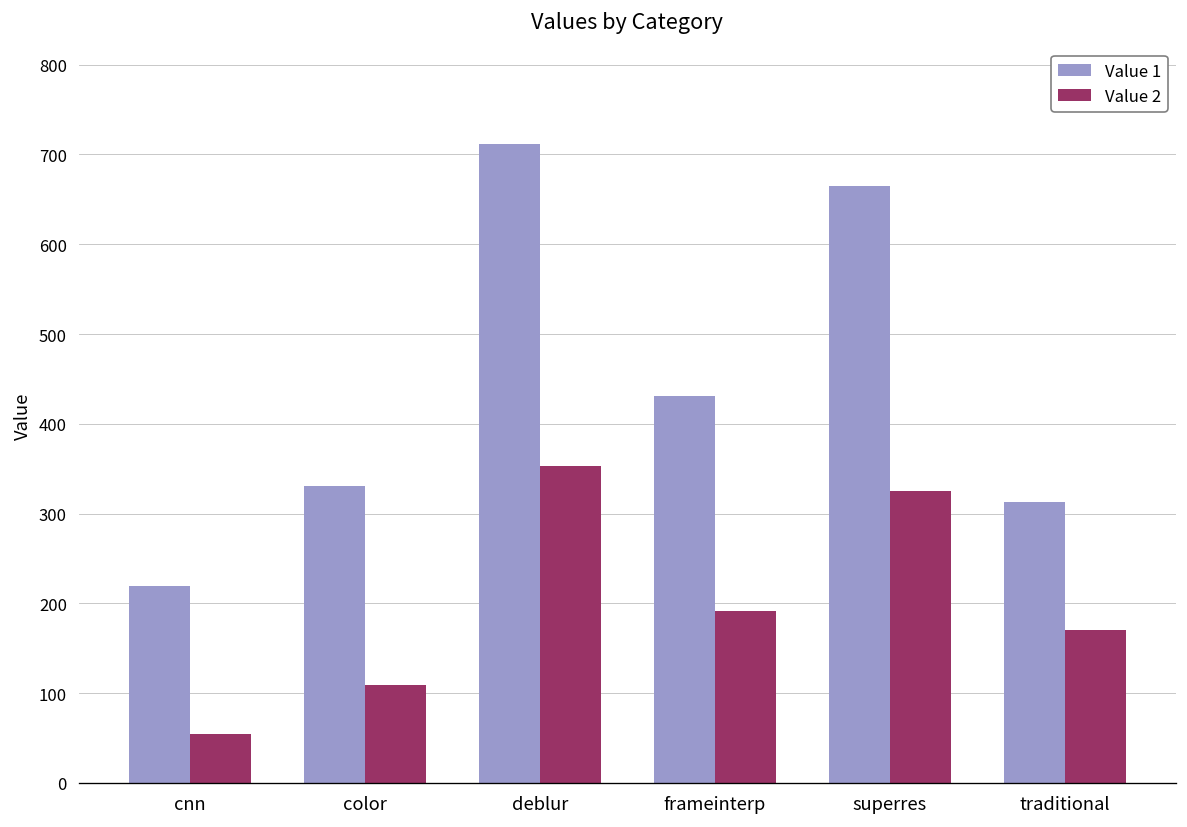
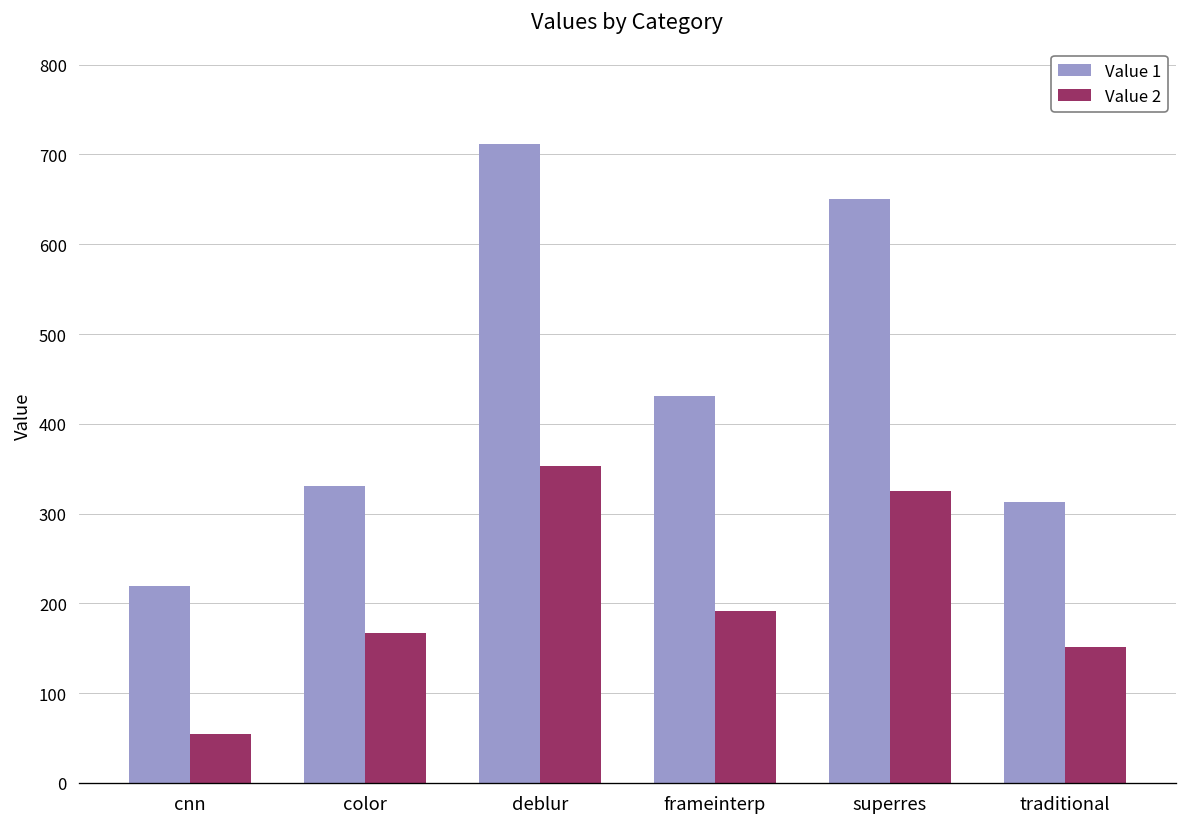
Value 2, color: 110 -> 170
Value 1, superres: 670 -> 650
Value 2, traditional: 170 -> 150
